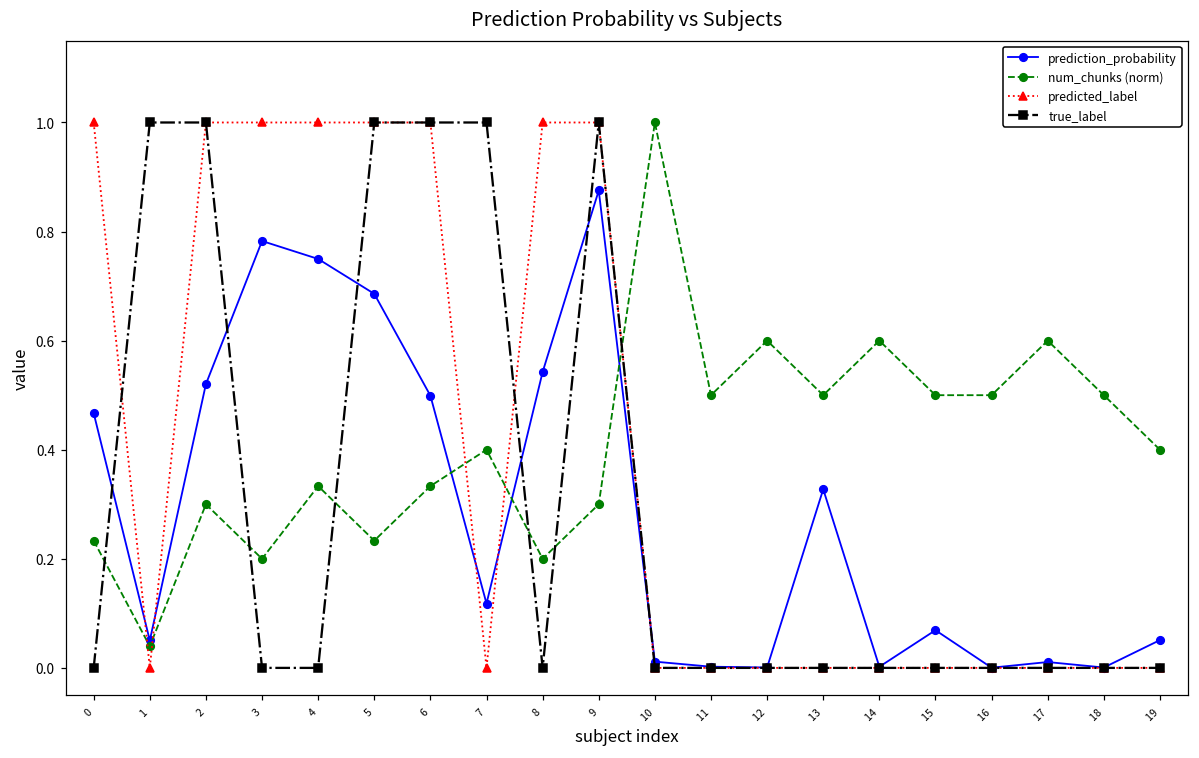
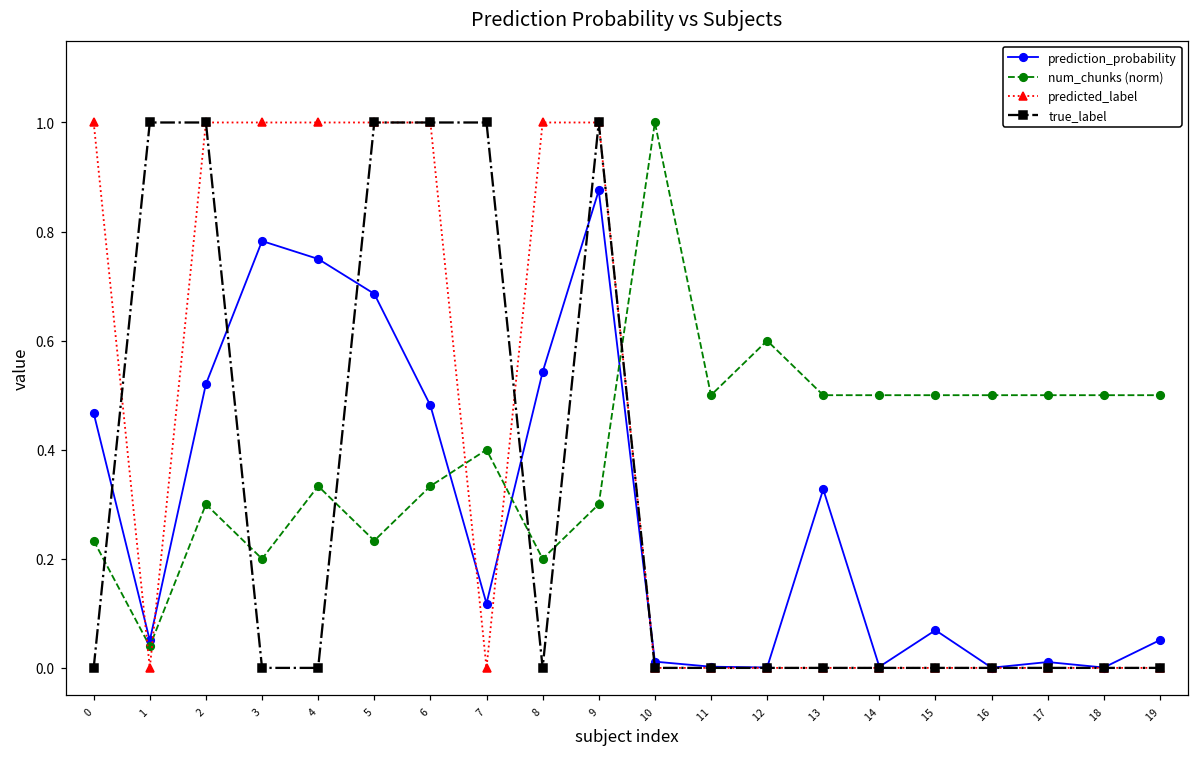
prediction_probability, 6: 0.50 -> 0.48
num_chunks (norm), 14: 0.6 -> 0.5
num_chunks (norm), 17: 0.6 -> 0.5
num_chunks (norm), 19: 0.4 -> 0.5
